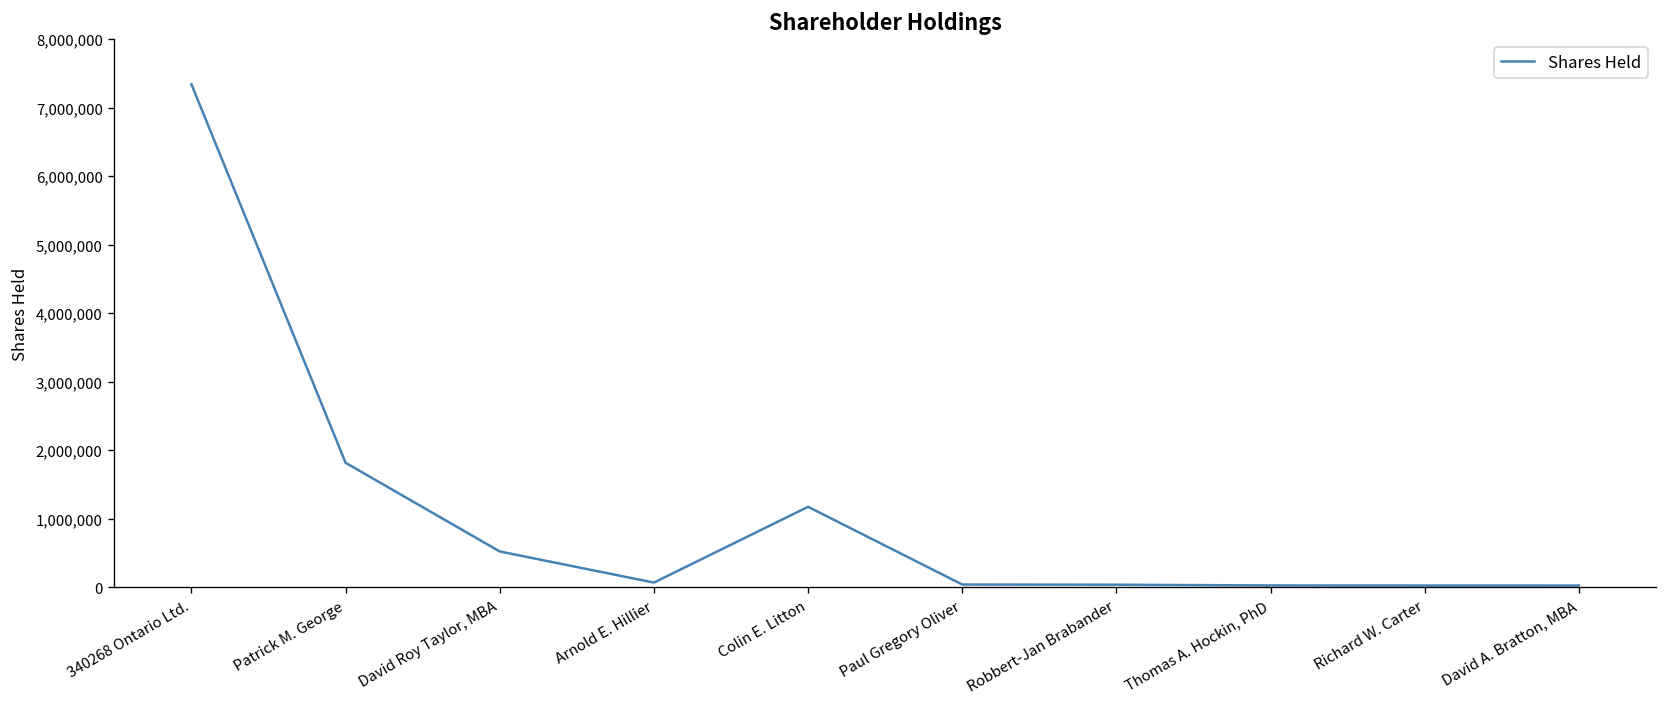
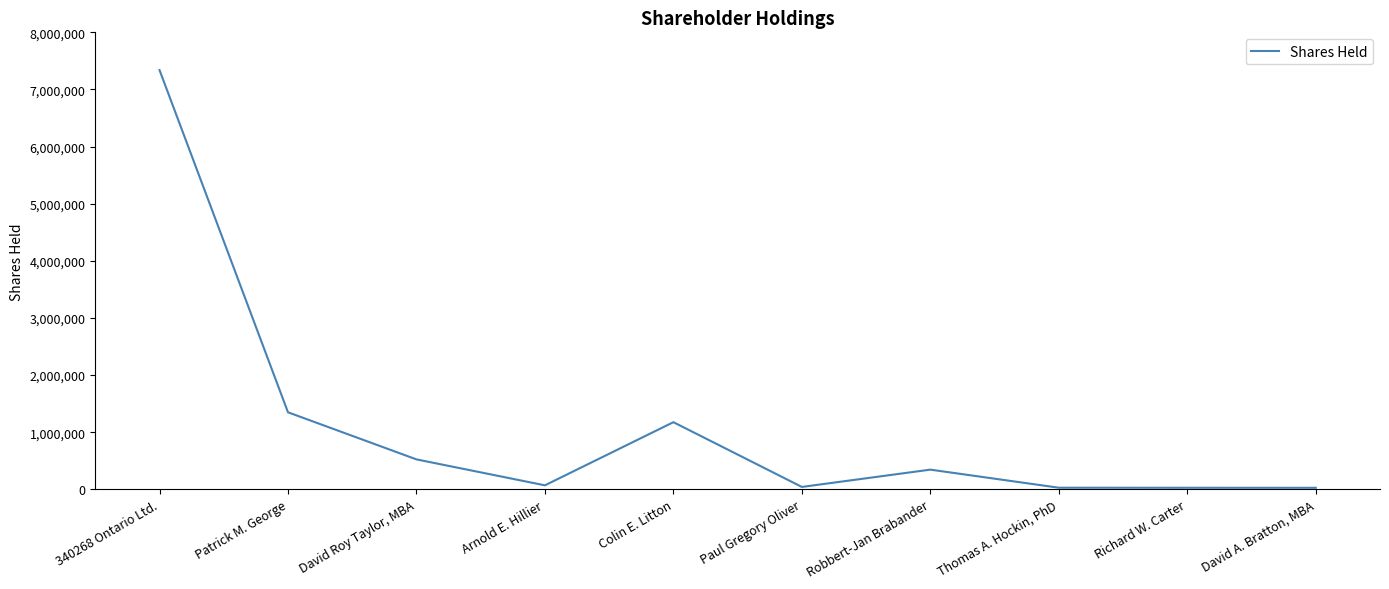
Patrick M. George: 1,800,000 -> 1,300,000
Robbert-Jan Brabander: 0 -> 300,000
